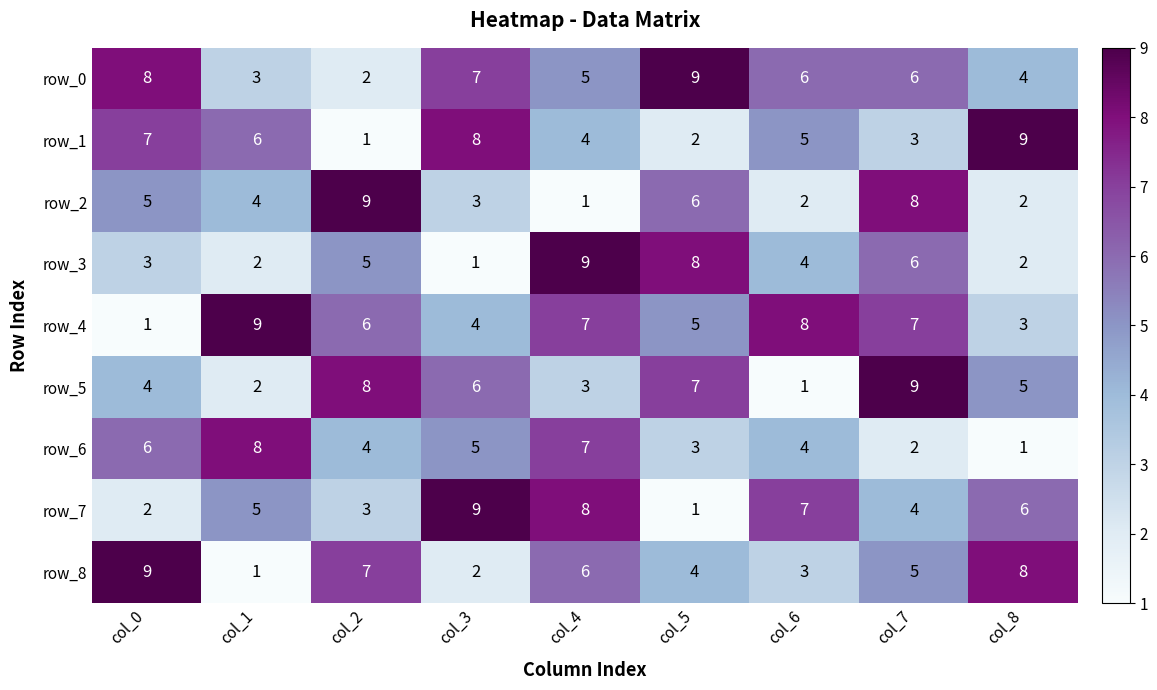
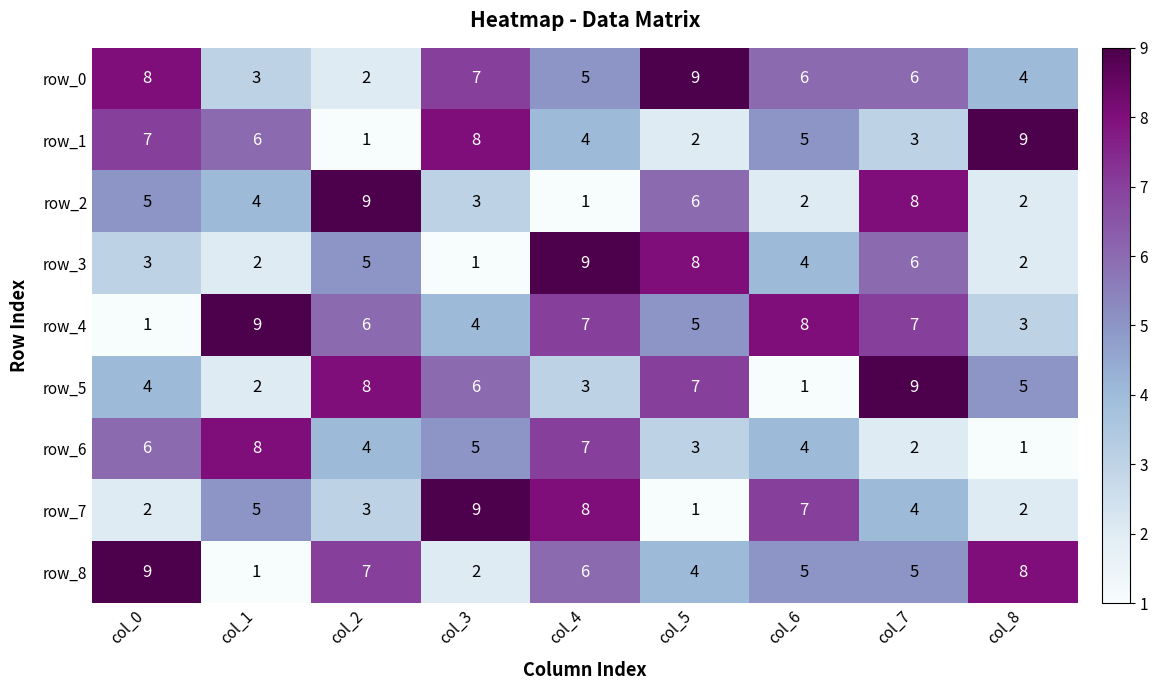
row_7, col_8: 6 -> 2
row_8, col_6: 3 -> 5
